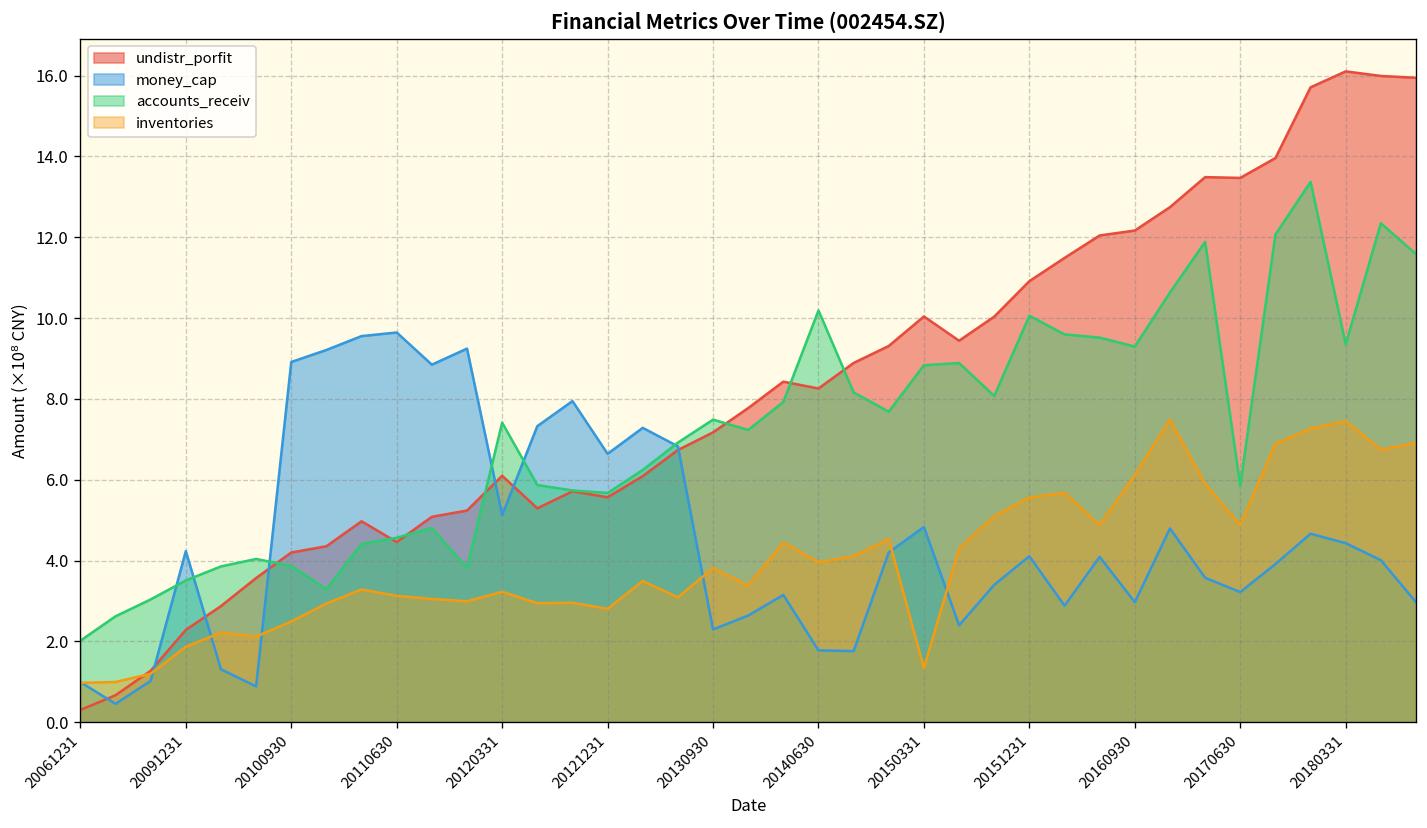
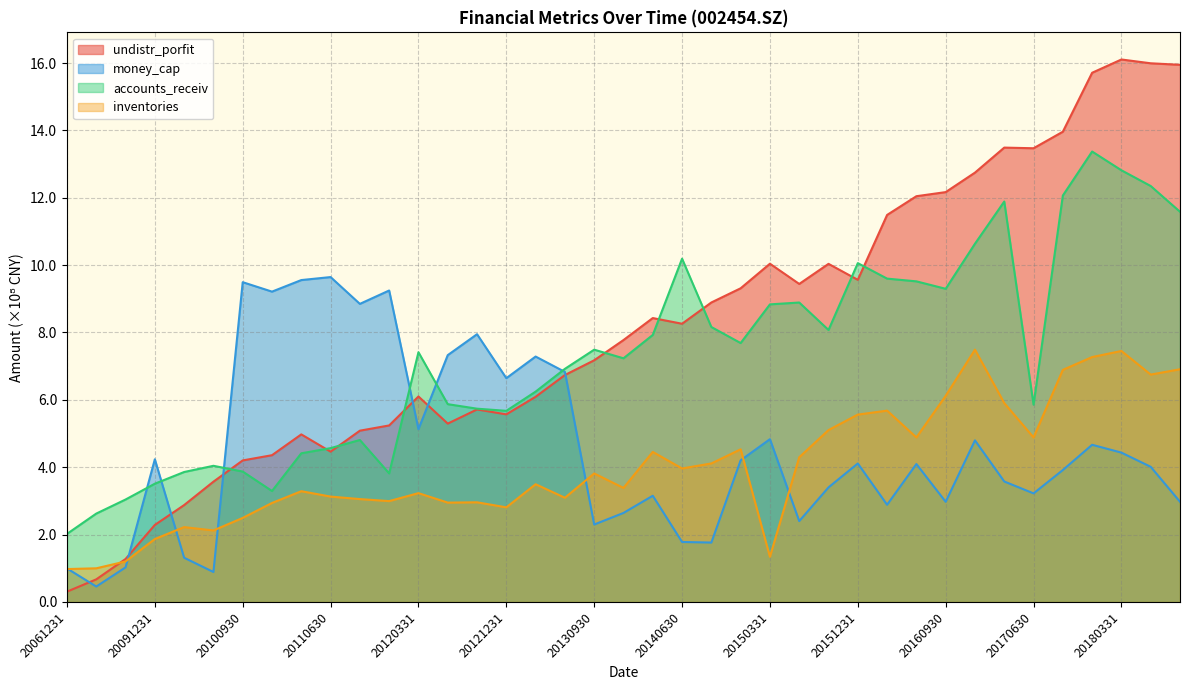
money_cap, 20100930: 8.9 -> 9.5
undistr_porfit, 20151231: 10.9 -> 9.6
accounts_receiv, 20180331: 9.4 -> 12.8
